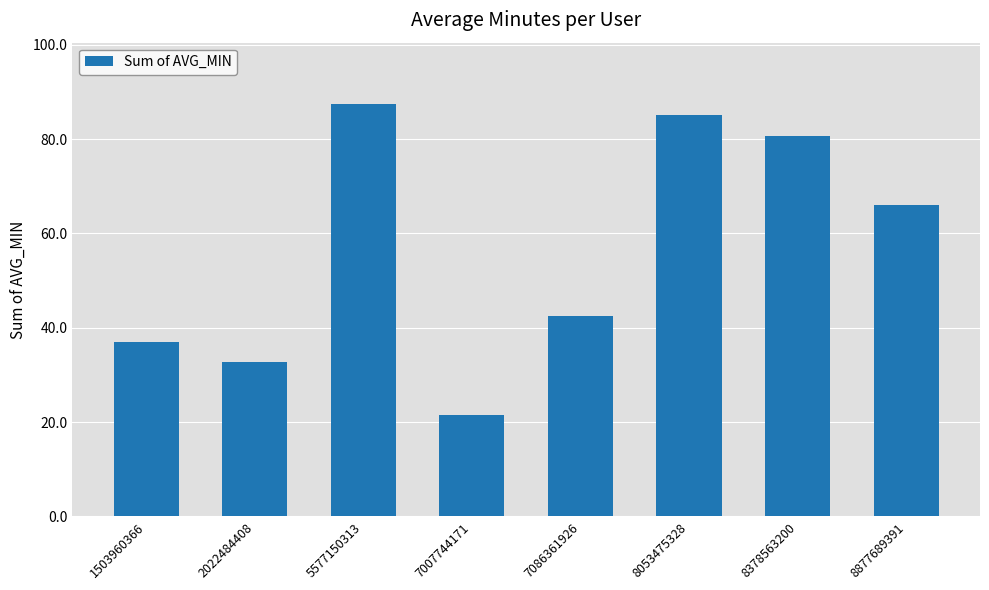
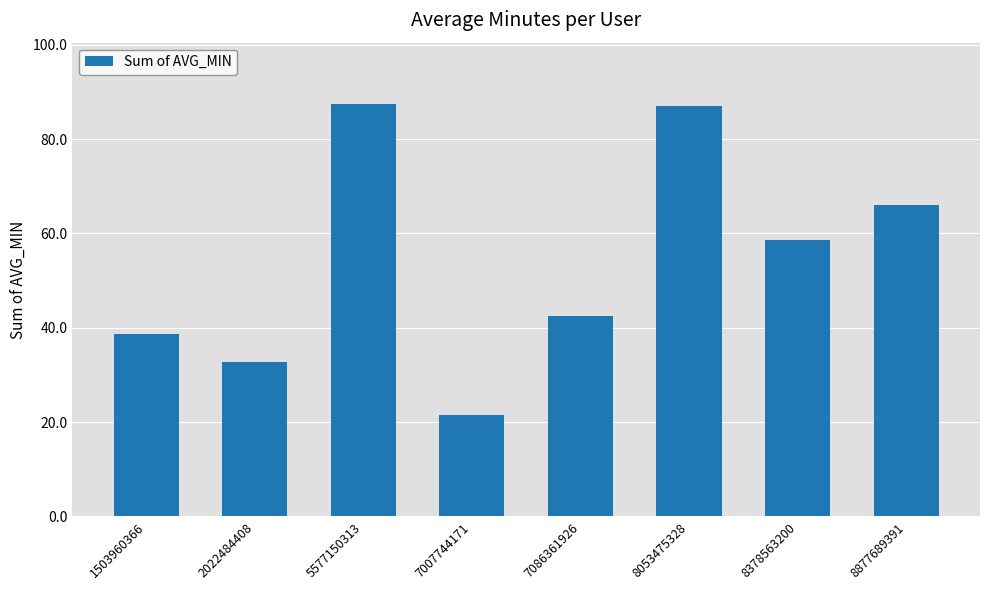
1503960366: 37 -> 39
8053475328: 85 -> 87
8378563200: 81 -> 59
